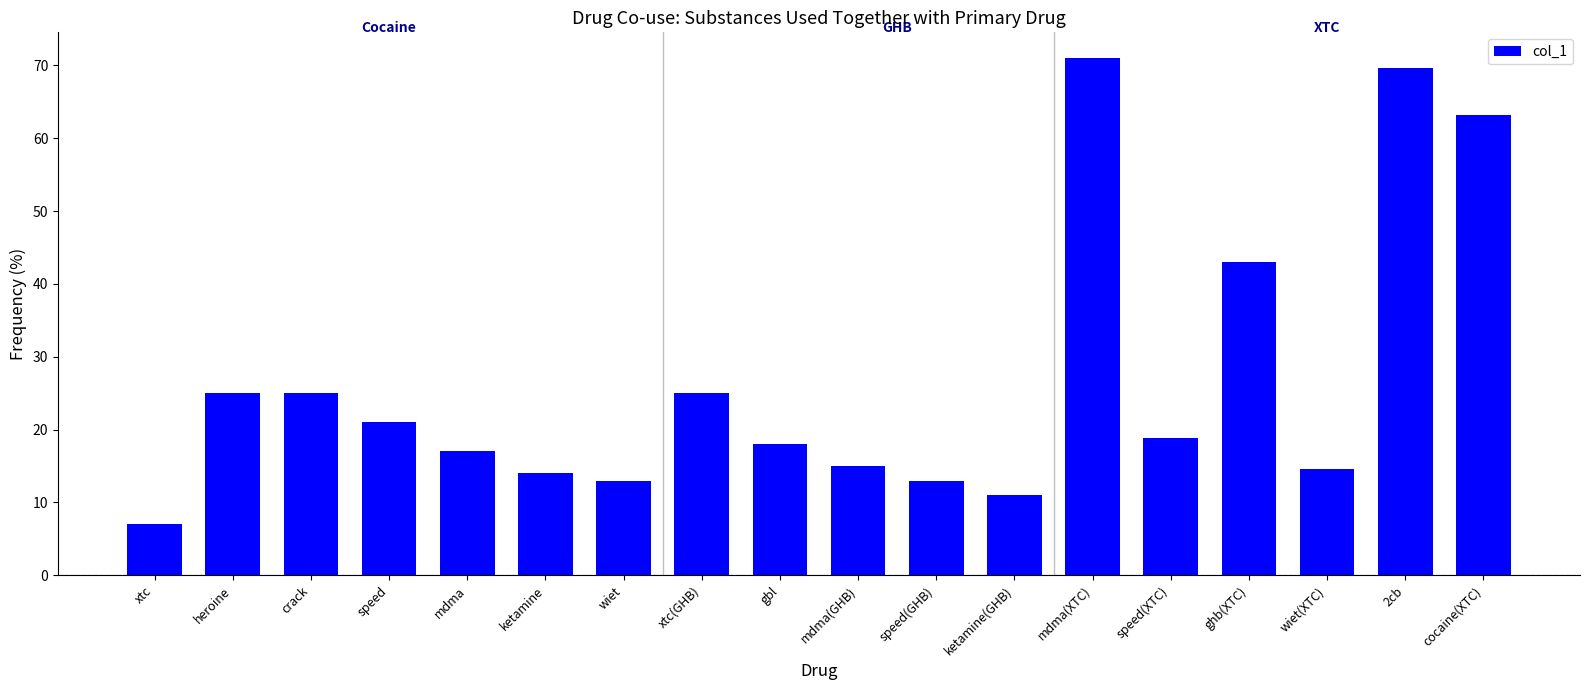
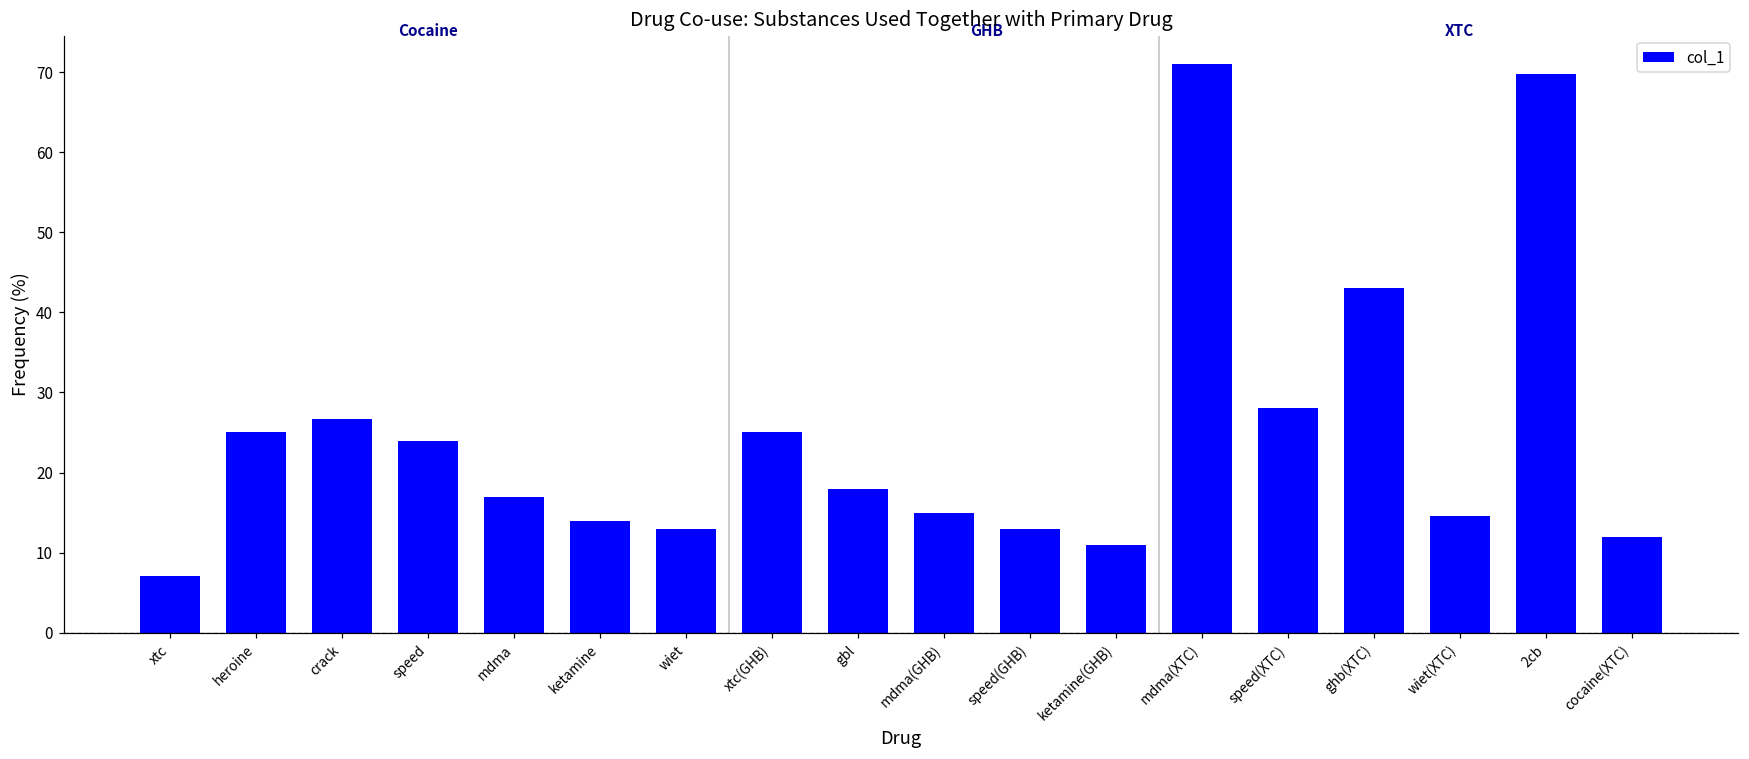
crack: 25 -> 27
speed: 21 -> 24
speed(XTC): 19 -> 28
cocaine(XTC): 63 -> 12
